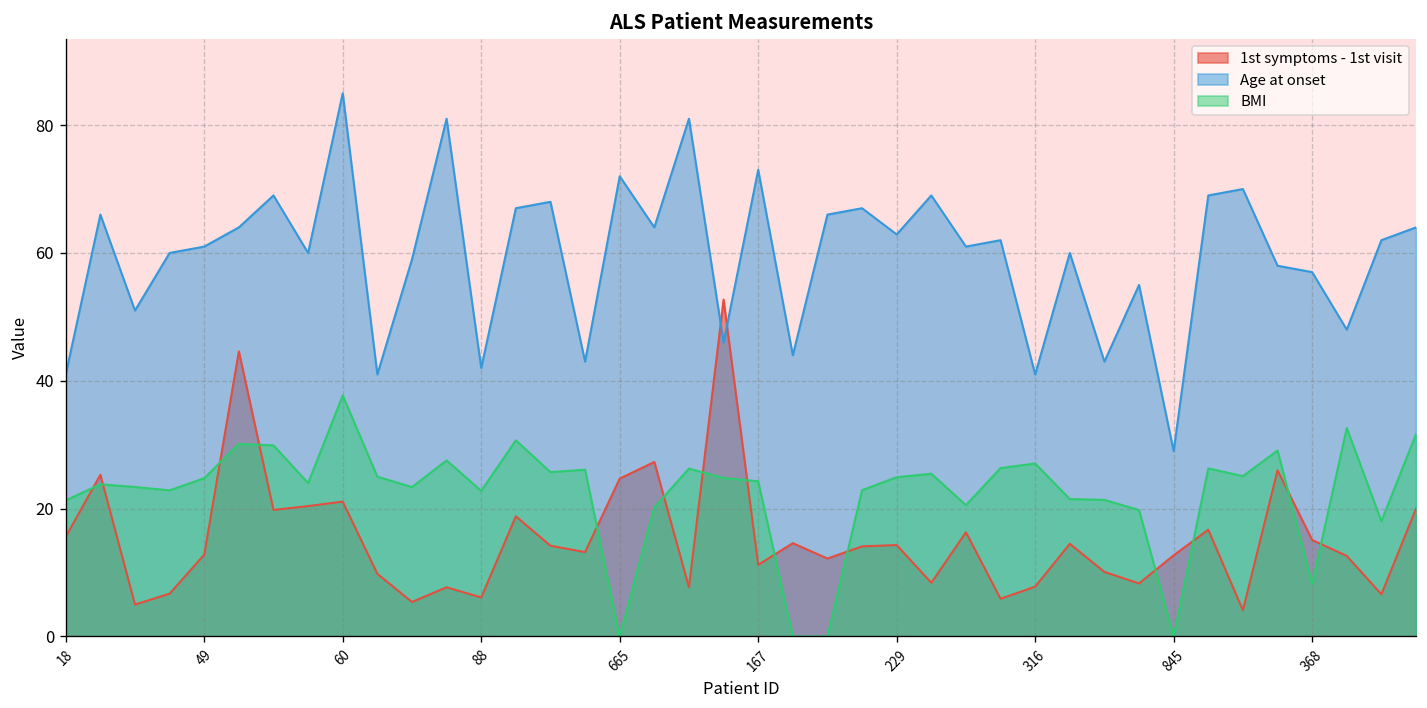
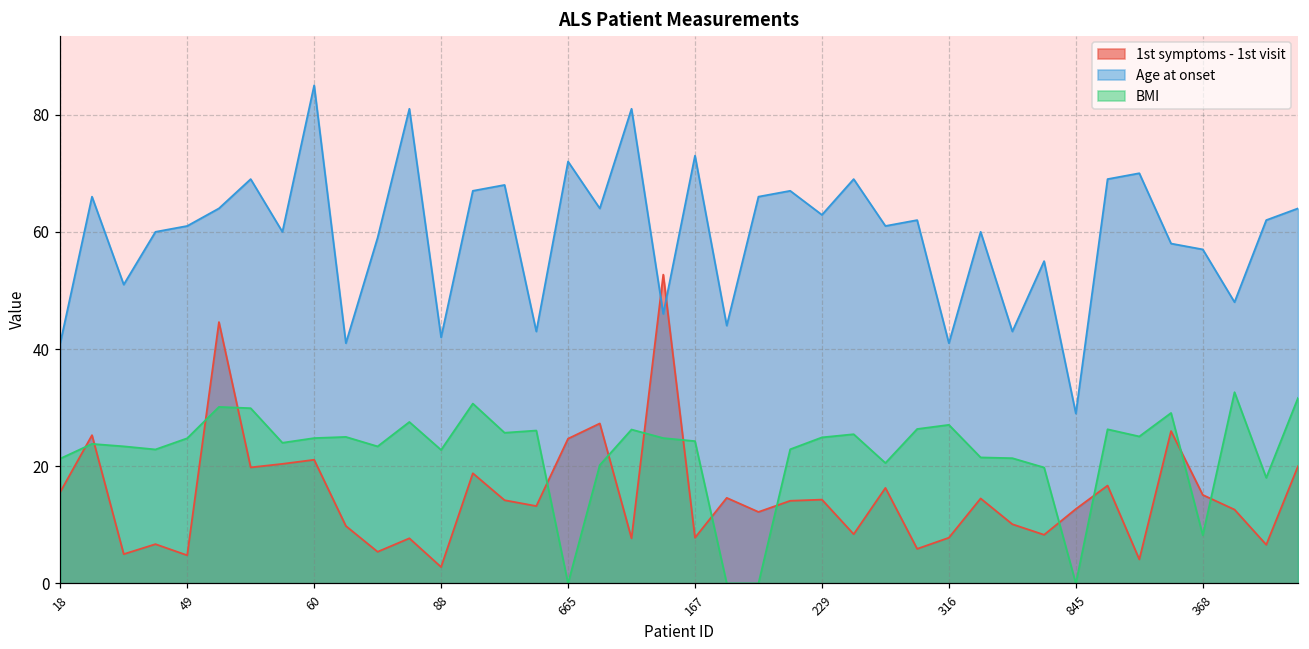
1st symptoms - 1st visit, 49: 13 -> 5
BMI, 60: 38 -> 25
1st symptoms - 1st visit, 88: 6 -> 3
1st symptoms - 1st visit, 167: 11 -> 8
